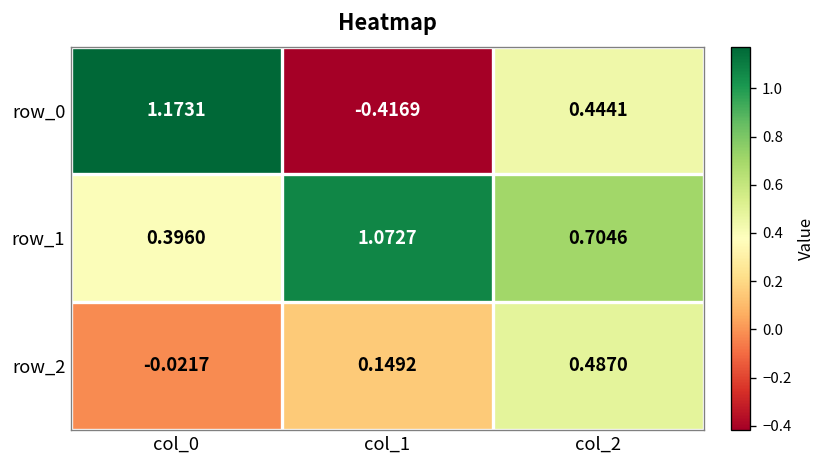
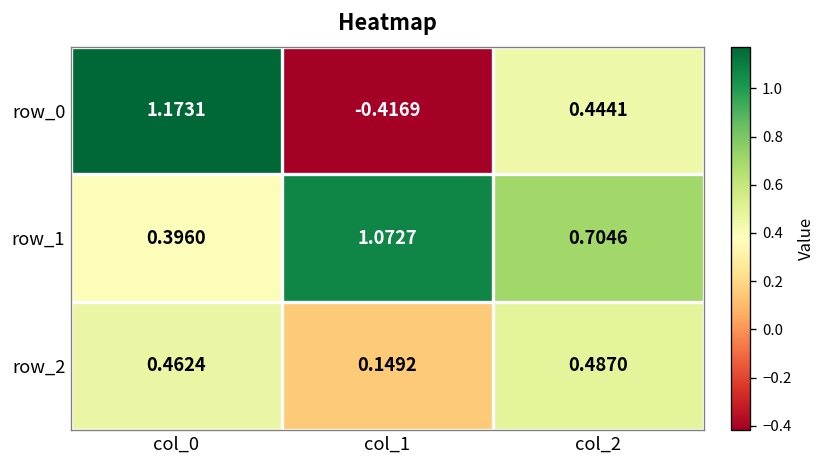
row_2, col_0: -0.0217 -> 0.4624
